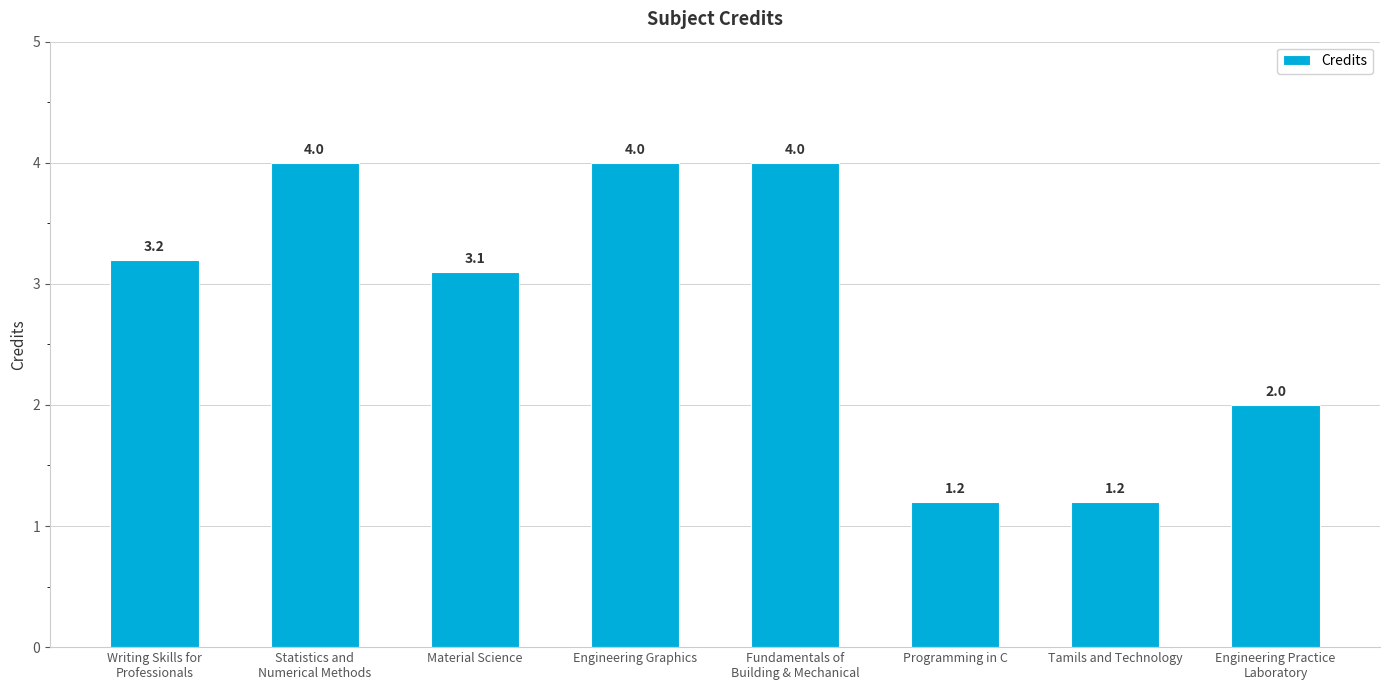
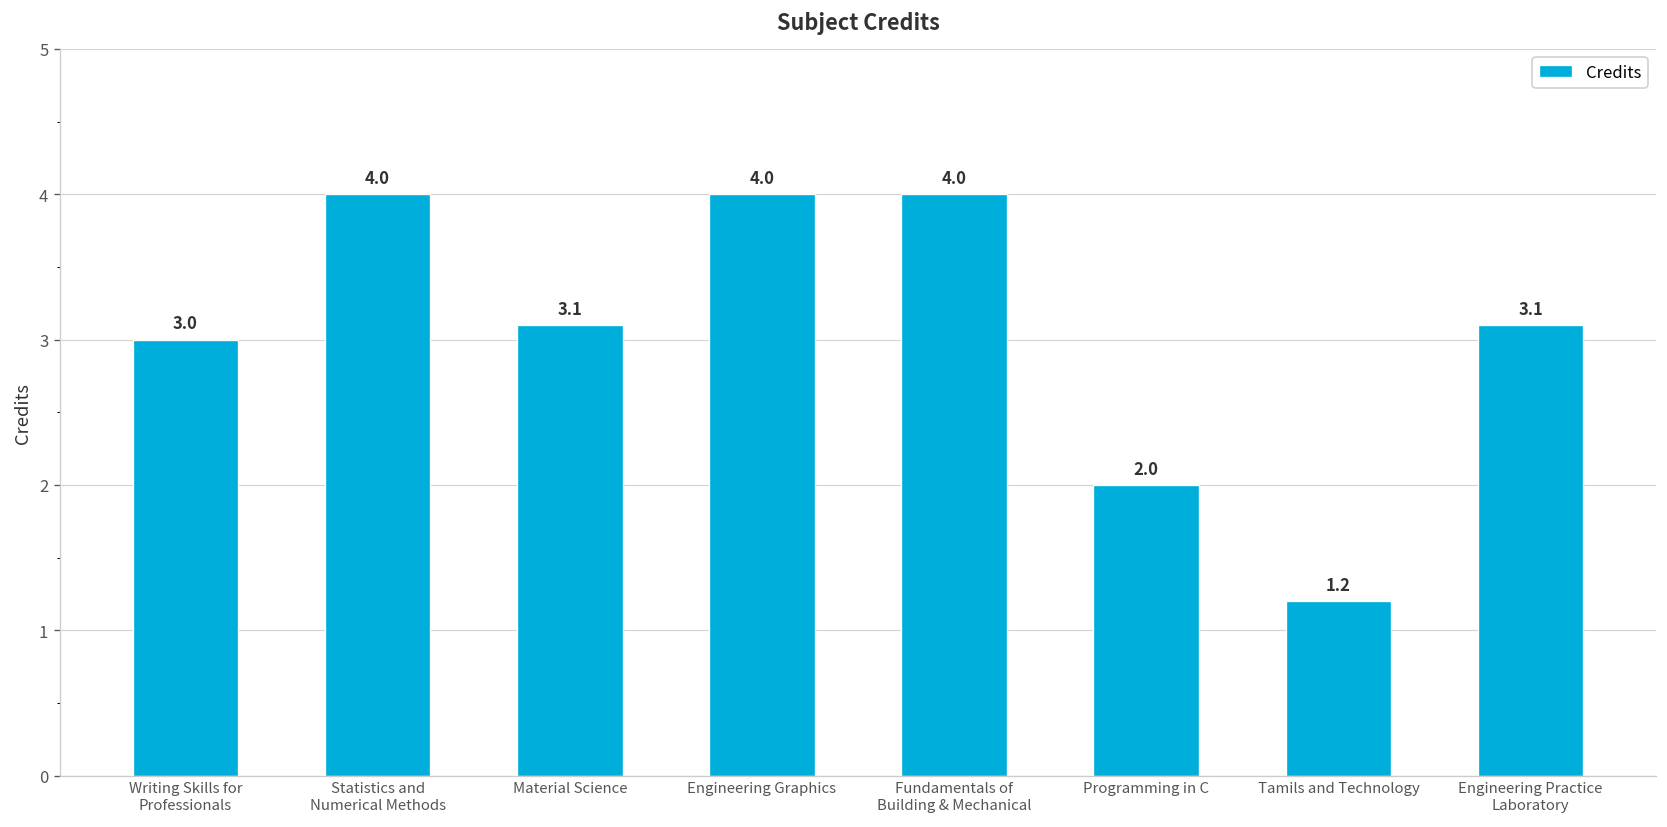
Writing Skills for Professionals: 3.2 -> 3.0
Programming in C: 1.2 -> 2.0
Engineering Practice Laboratory: 2.0 -> 3.1
